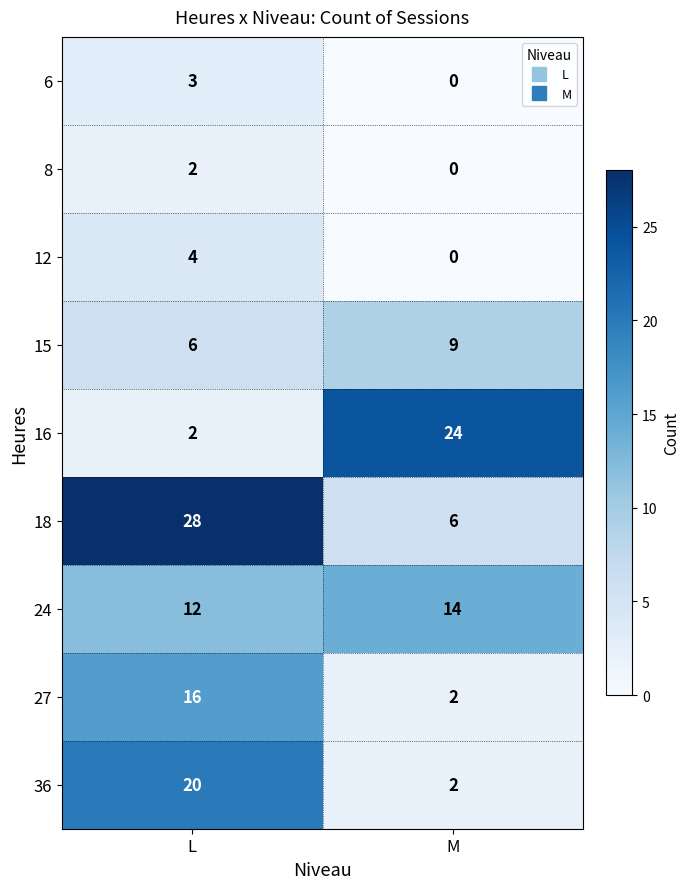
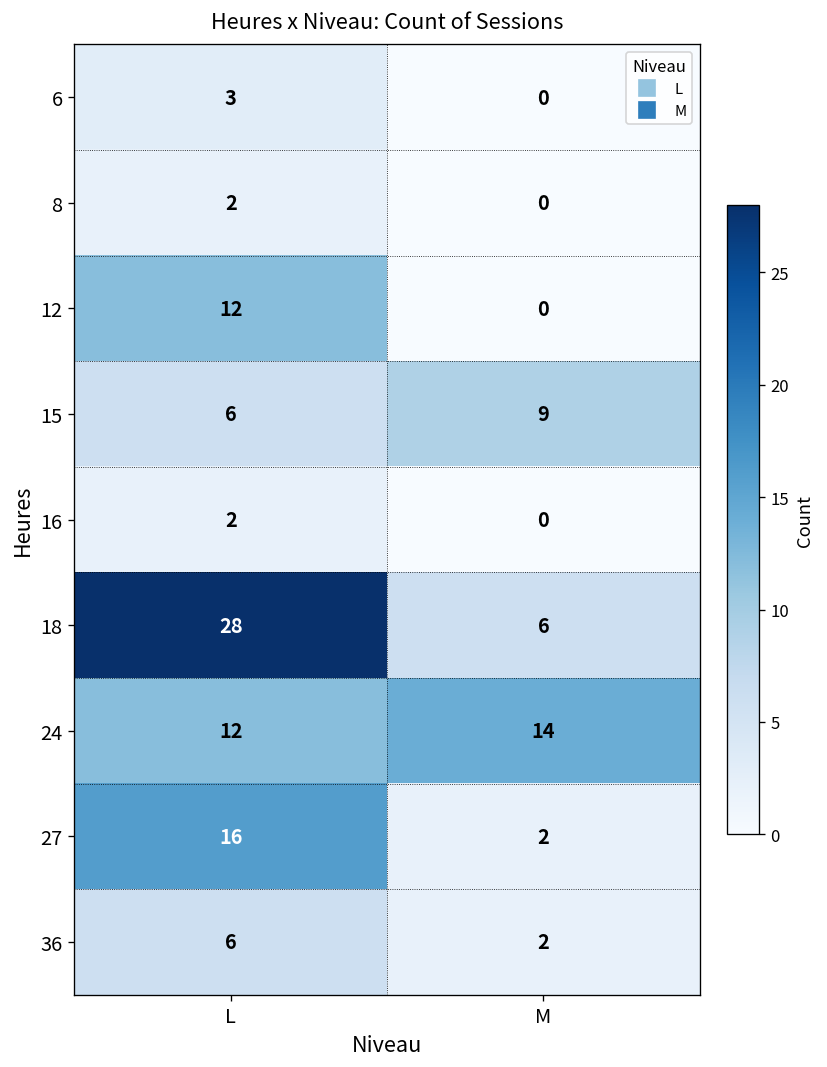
12, L: 4 -> 12
16, M: 24 -> 0
36, L: 20 -> 6
